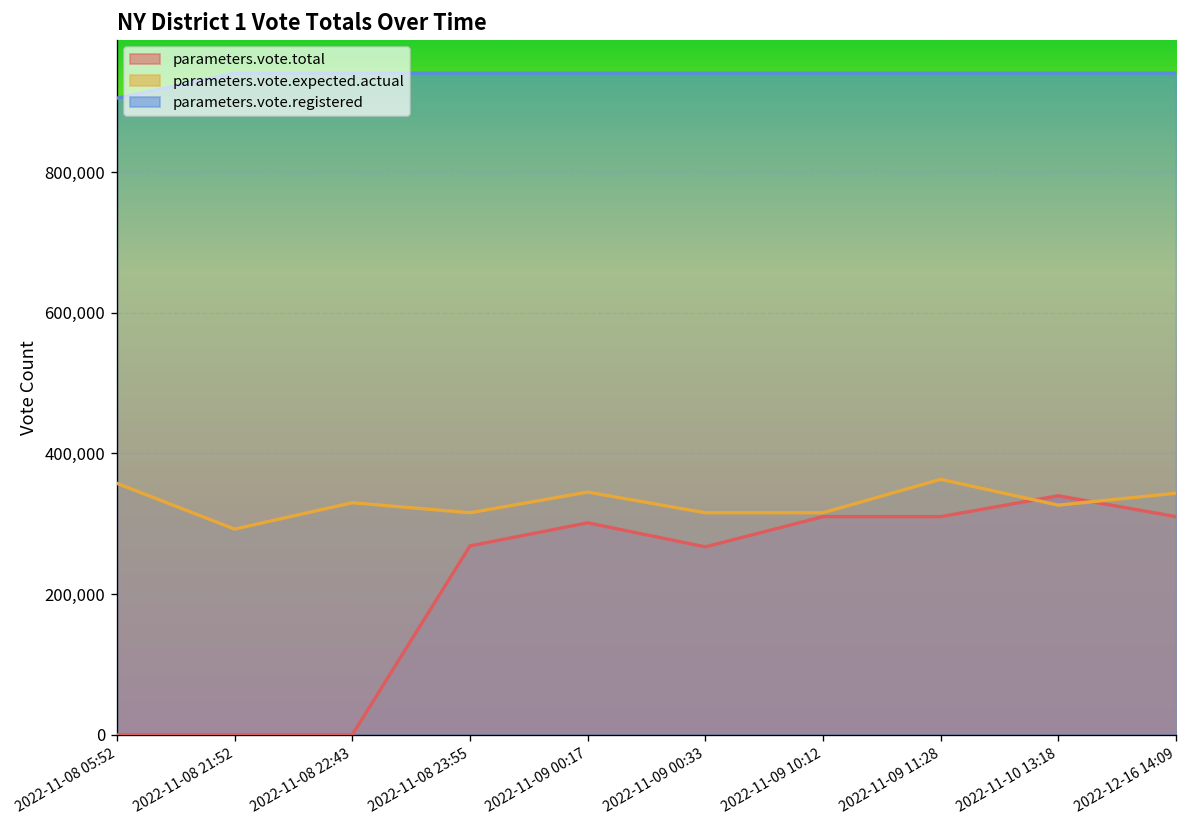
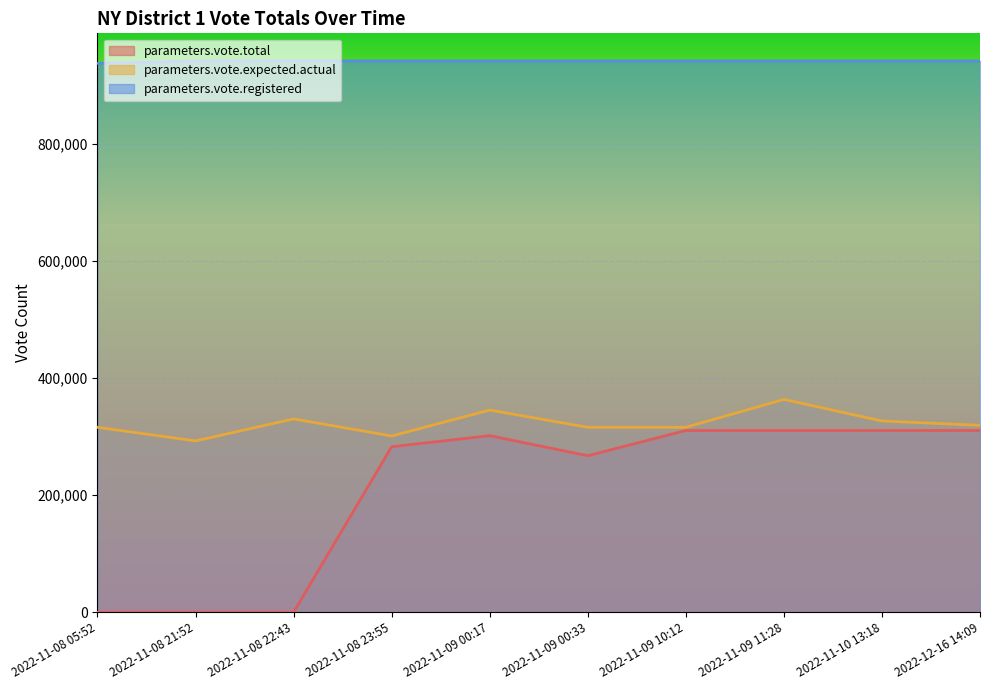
parameters.vote.expected.actual, 2022-11-08 05:52: 360,000 -> 320,000
parameters.vote.registered, 2022-11-08 05:52: 910,000 -> 940,000
parameters.vote.total, 2022-11-08 23:55: 270,000 -> 280,000
parameters.vote.expected.actual, 2022-11-08 23:55: 320,000 -> 300,000
parameters.vote.total, 2022-11-10 13:18: 340,000 -> 310,000
parameters.vote.expected.actual, 2022-12-16 14:09: 340,000 -> 320,000
